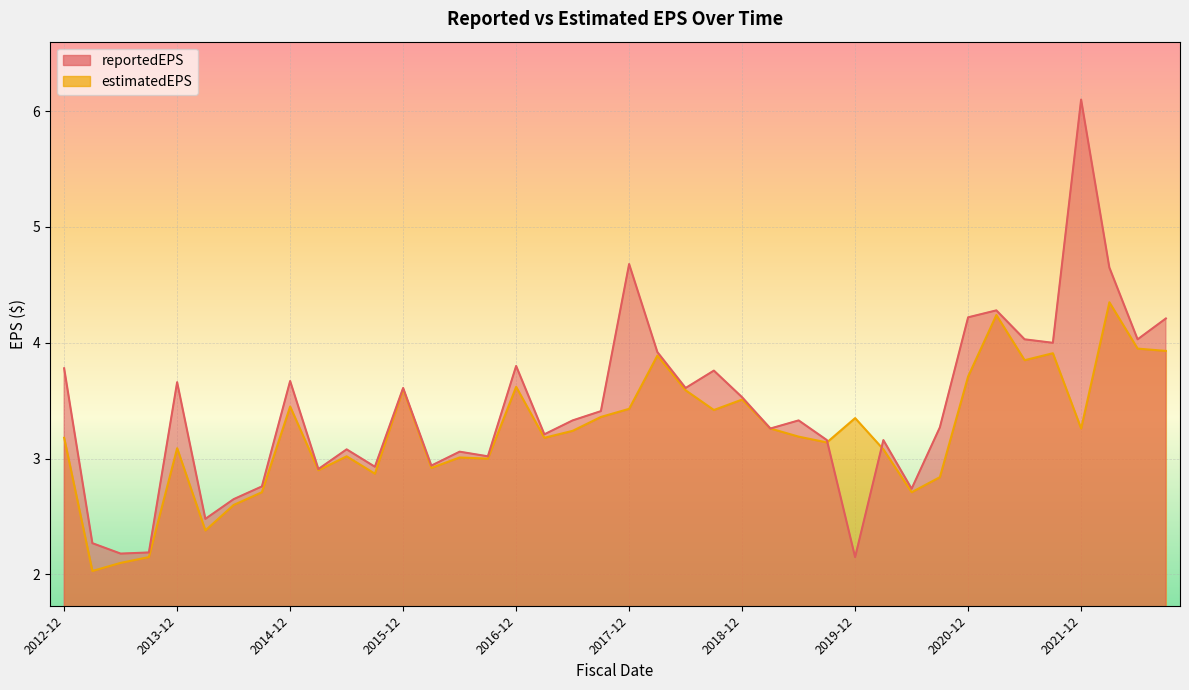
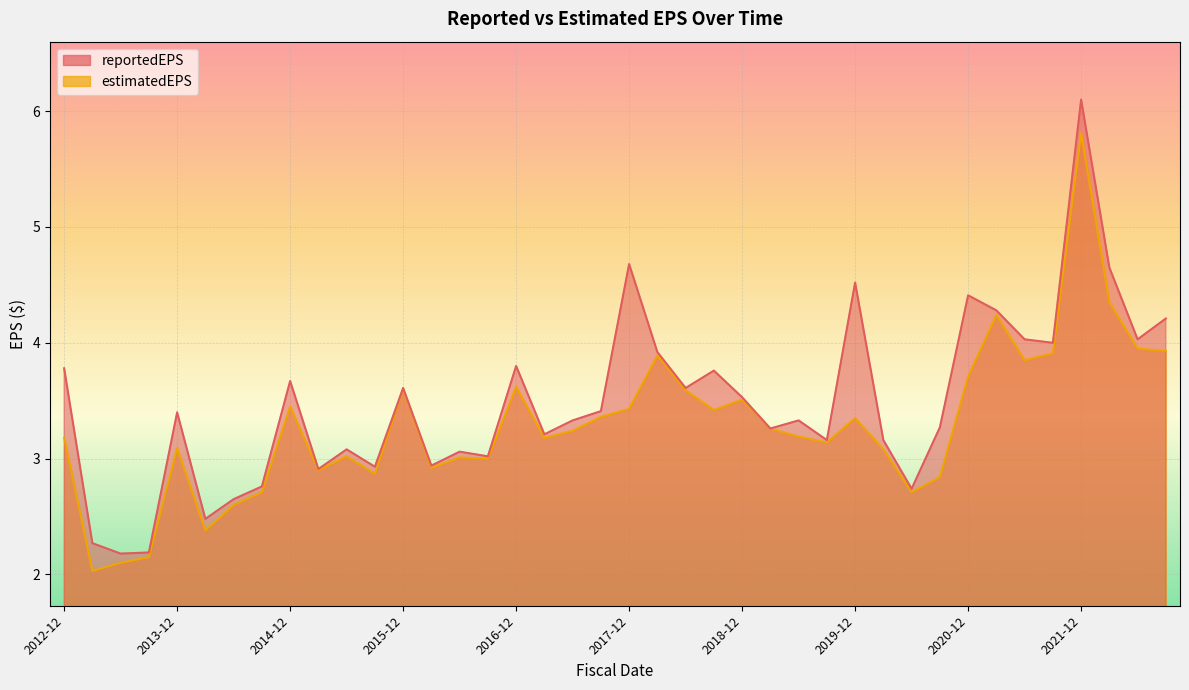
reportedEPS, 2013-12: 3.66 -> 3.40
reportedEPS, 2019-12: 2.15 -> 4.52
reportedEPS, 2020-12: 4.22 -> 4.41
estimatedEPS, 2021-12: 3.26 -> 5.81
